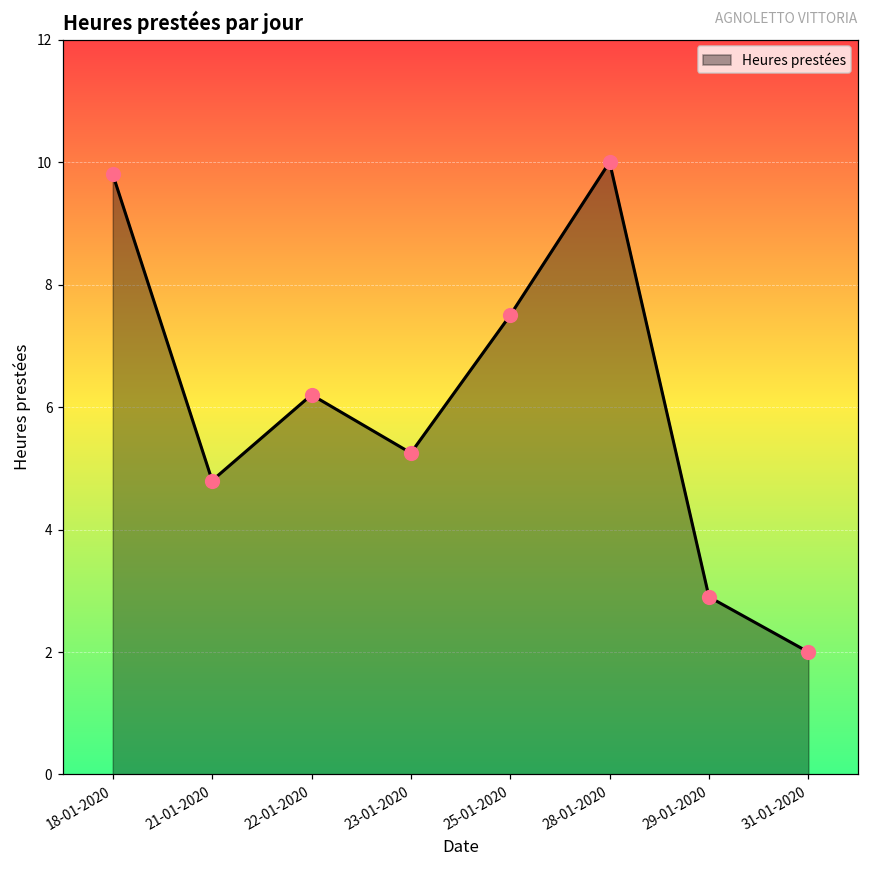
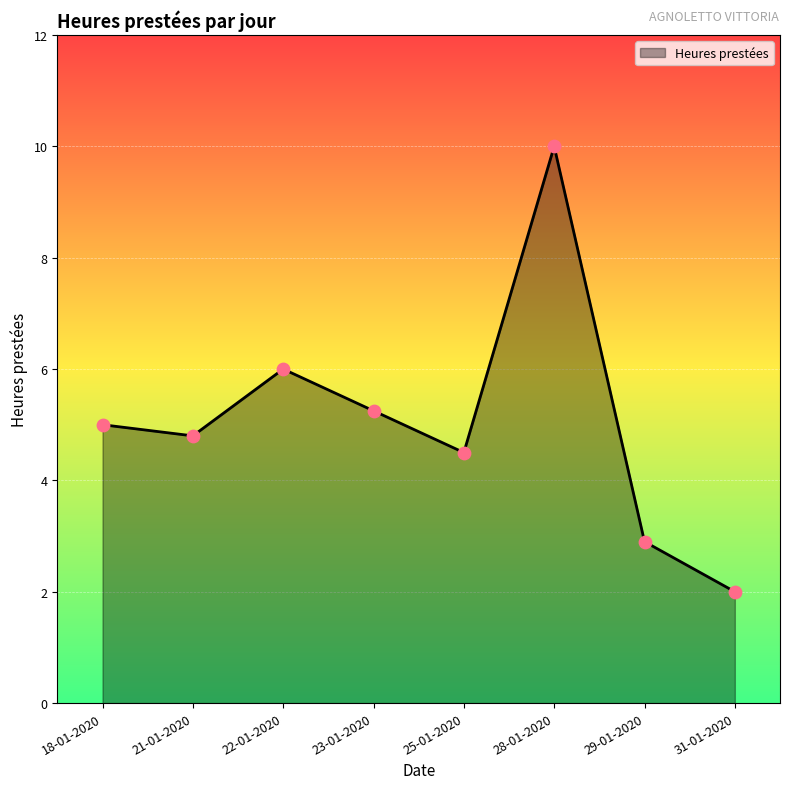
18-01-2020: 9.8 -> 5.0
22-01-2020: 6.2 -> 6.0
25-01-2020: 7.5 -> 4.5
